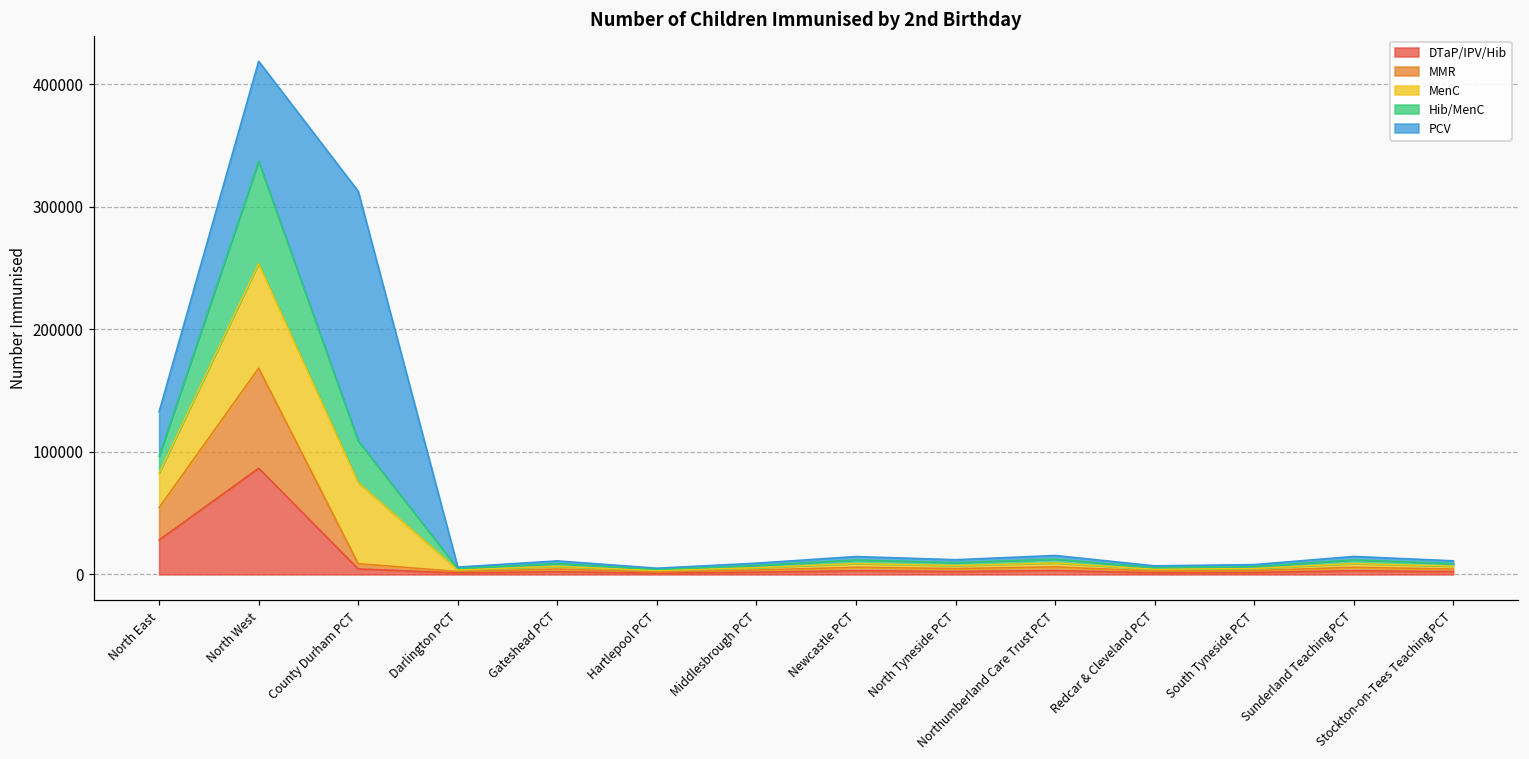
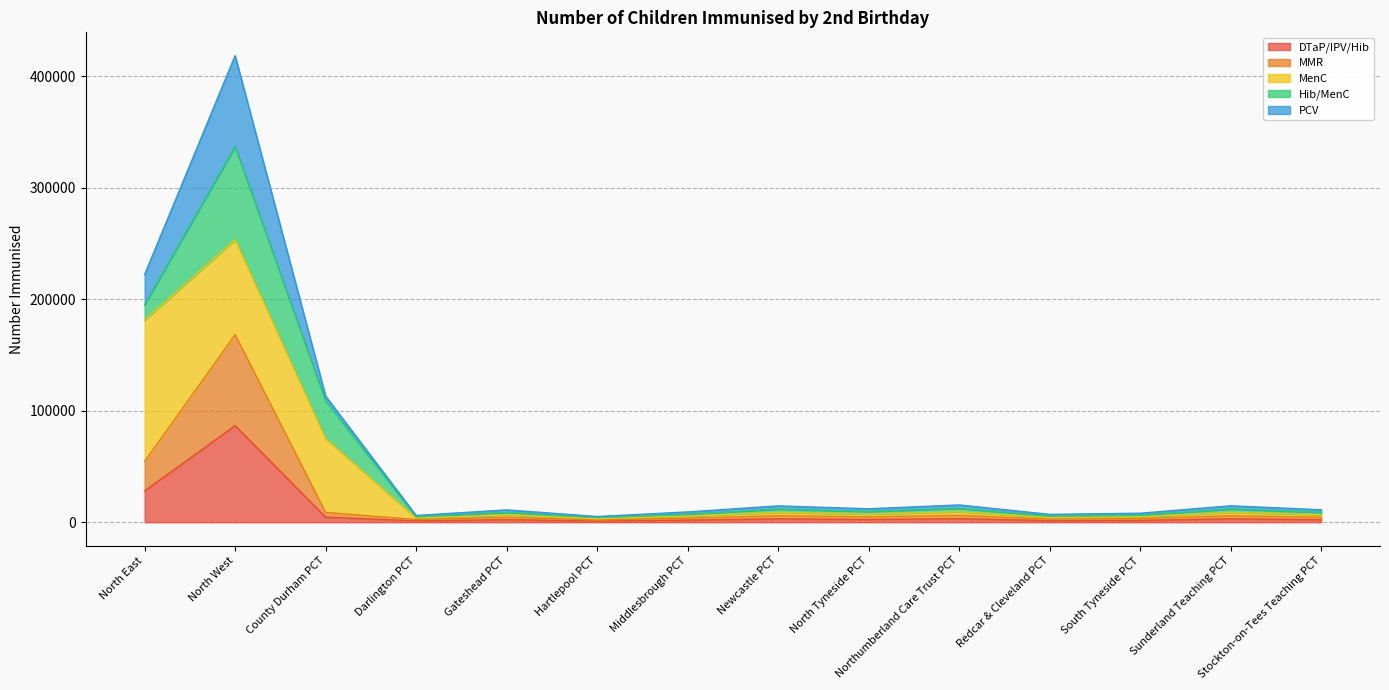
MenC, North East: 28000 -> 127000
PCV, North East: 36000 -> 27000
PCV, County Durham PCT: 204000 -> 4000
